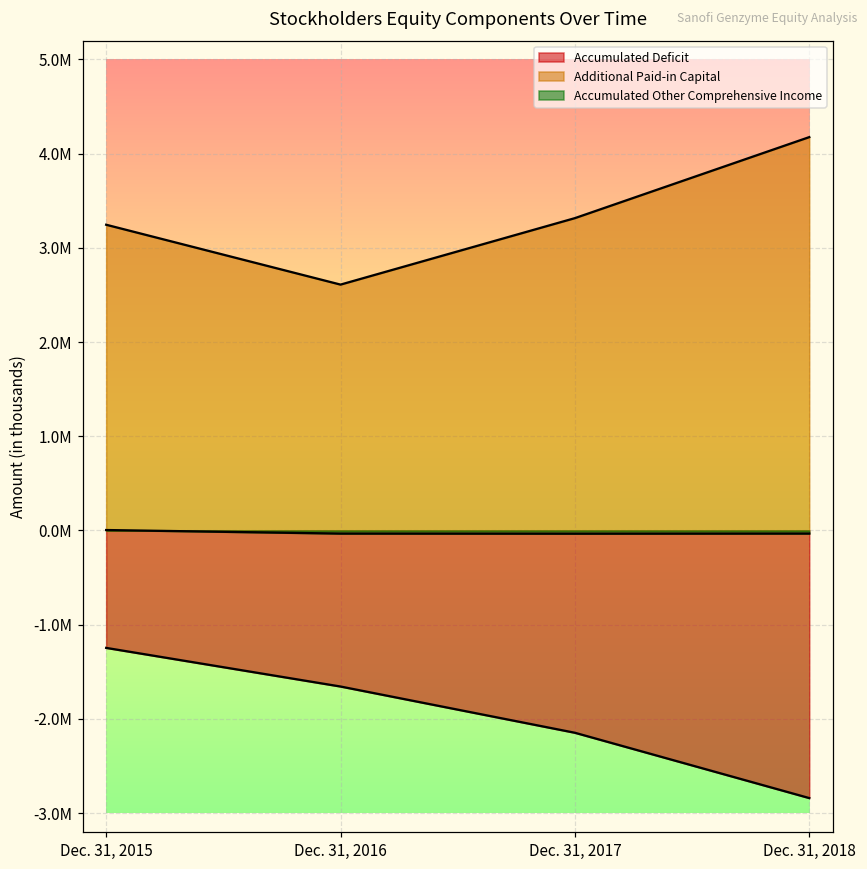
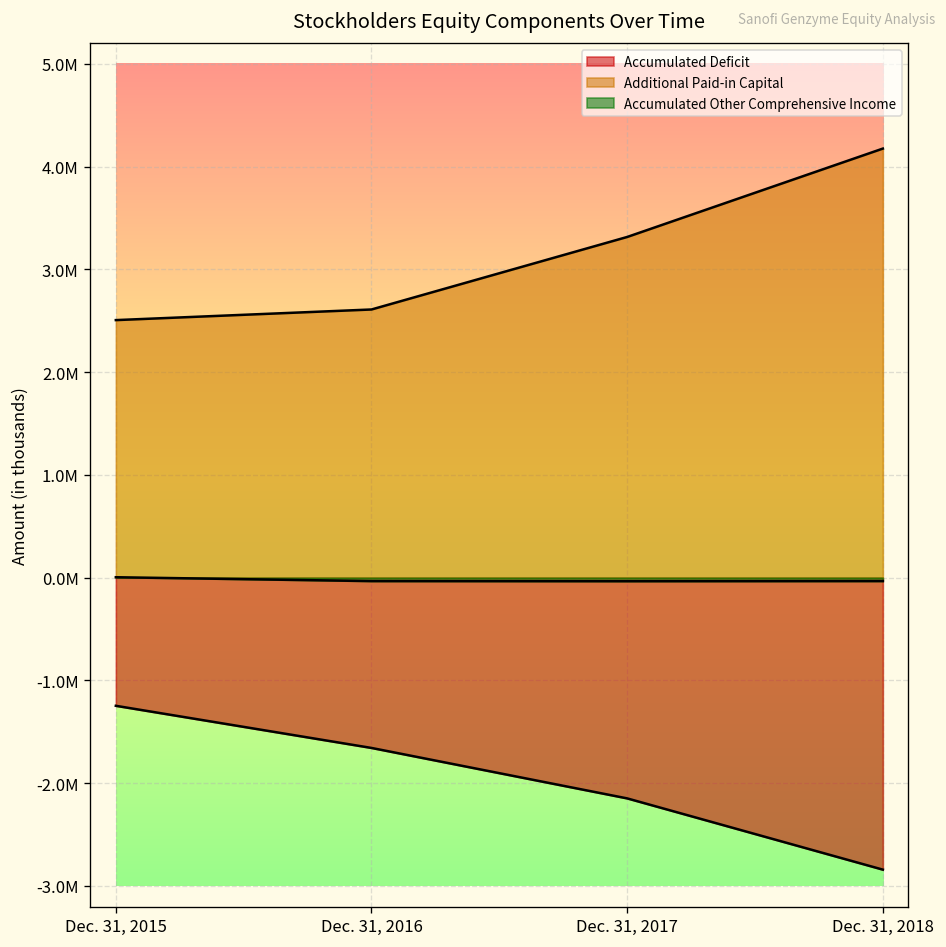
Additional Paid-in Capital, Dec. 31, 2015: 3200000 -> 2500000
